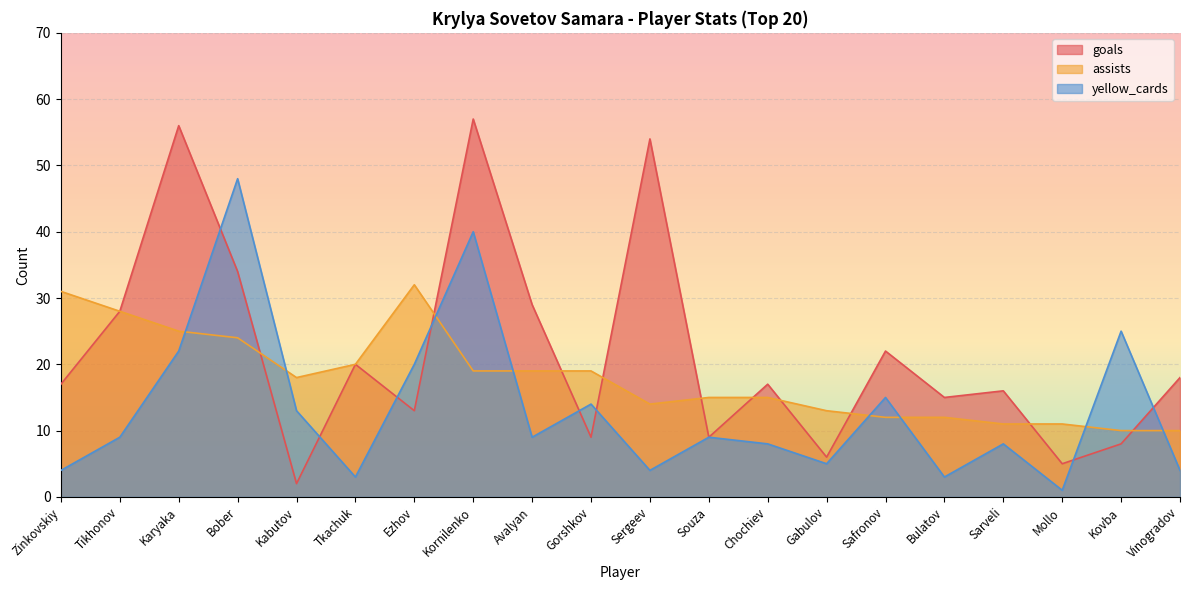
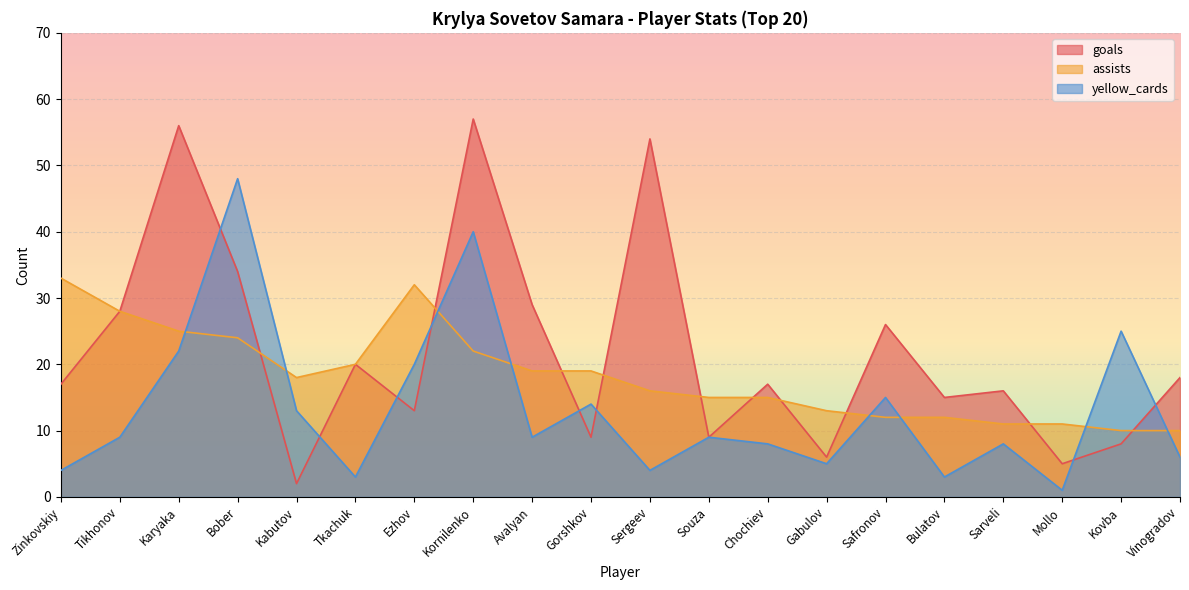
assists, Zinkovskiy: 31 -> 33
assists, Kornilenko: 19 -> 22
assists, Sergeev: 14 -> 16
goals, Safronov: 22 -> 26
yellow_cards, Vinogradov: 4 -> 6
